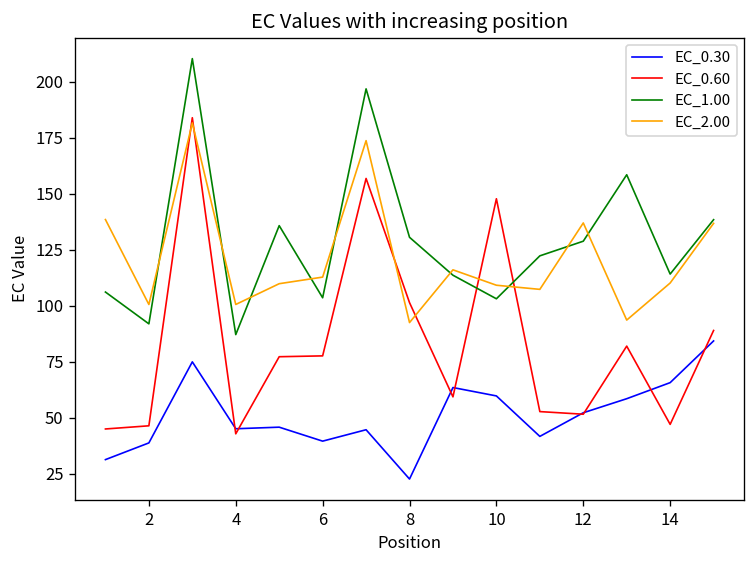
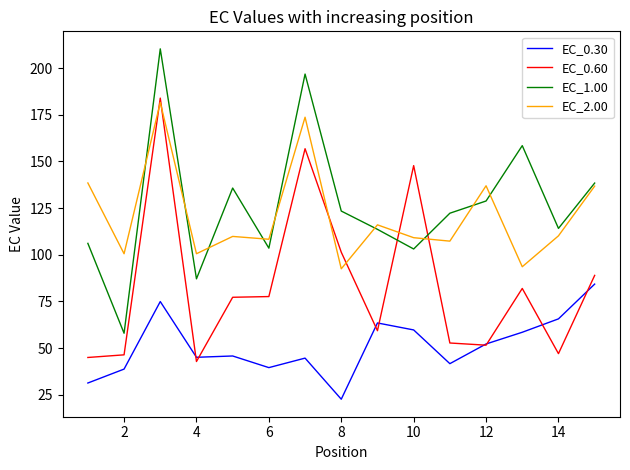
EC_1.00, 2: 92 -> 58
EC_2.00, 6: 113 -> 108
EC_1.00, 8: 131 -> 123
